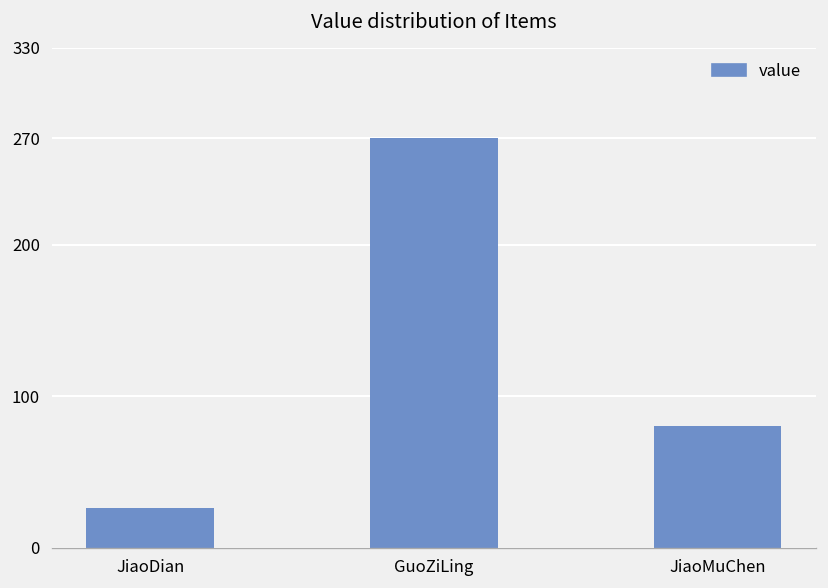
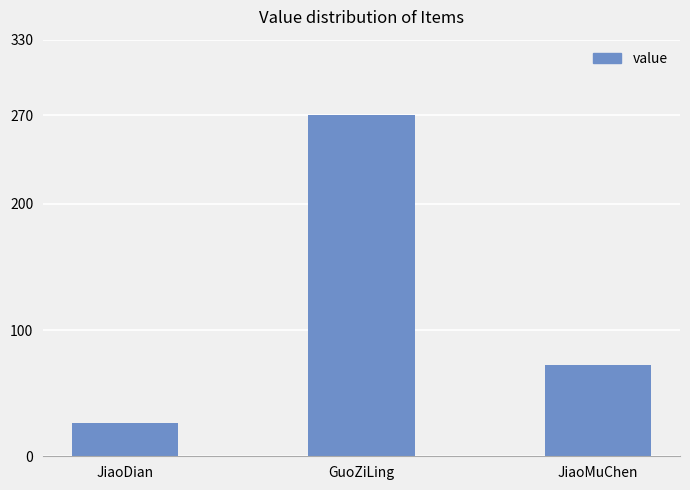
JiaoMuChen: 80 -> 72
